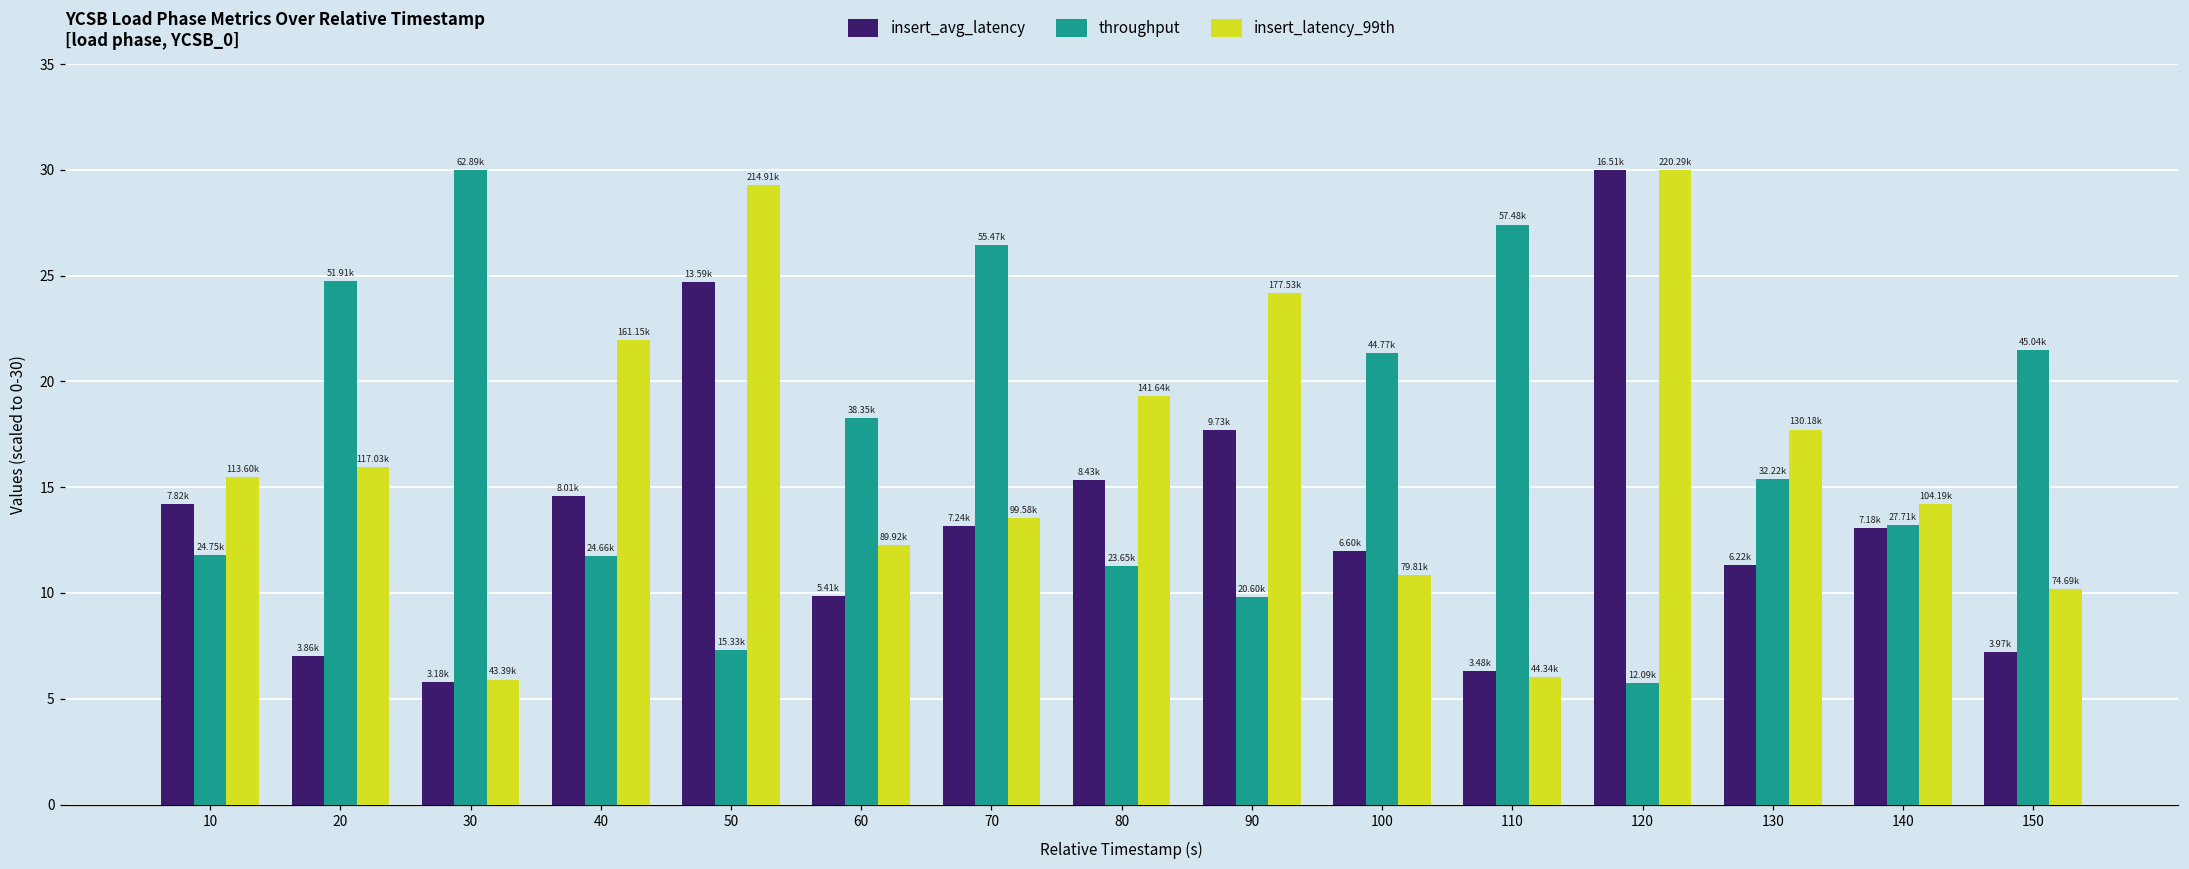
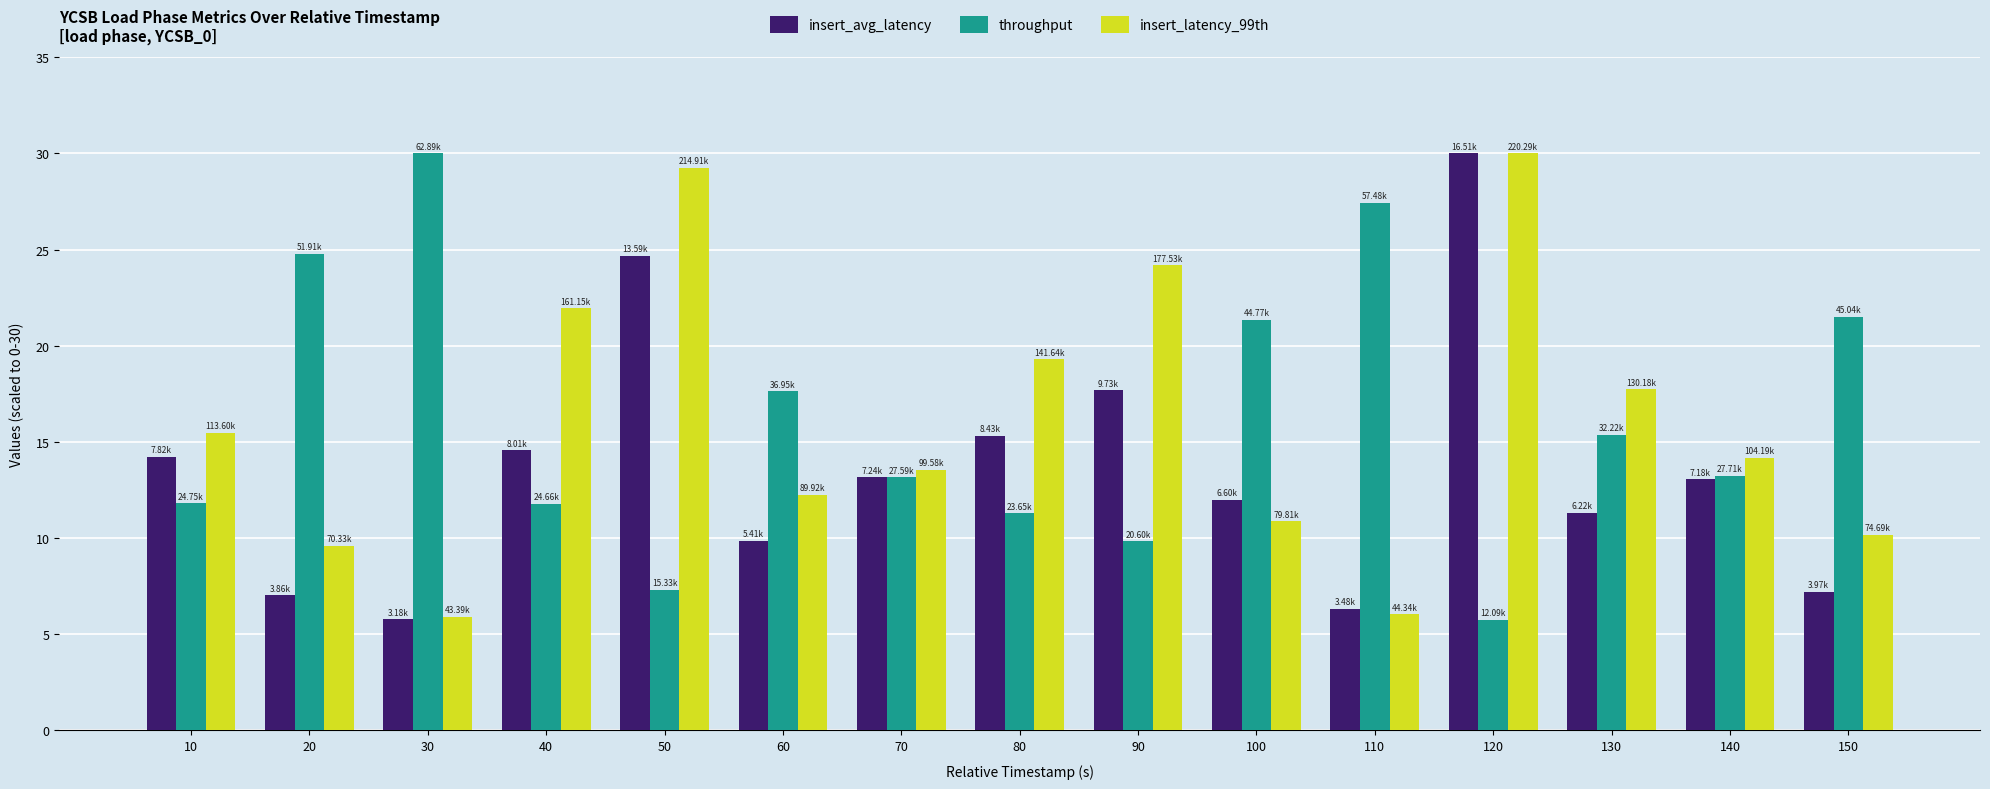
insert_latency_99th, 20: 117.03k -> 70.33k
throughput, 60: 38.35k -> 36.95k
throughput, 70: 55.47k -> 27.59k
